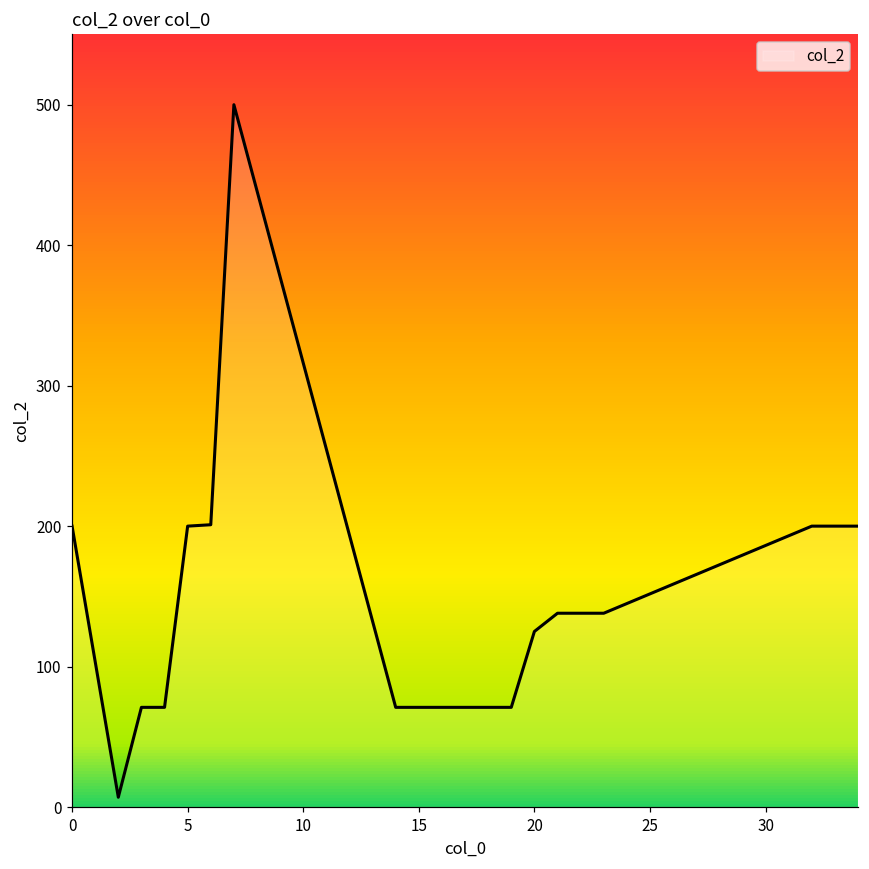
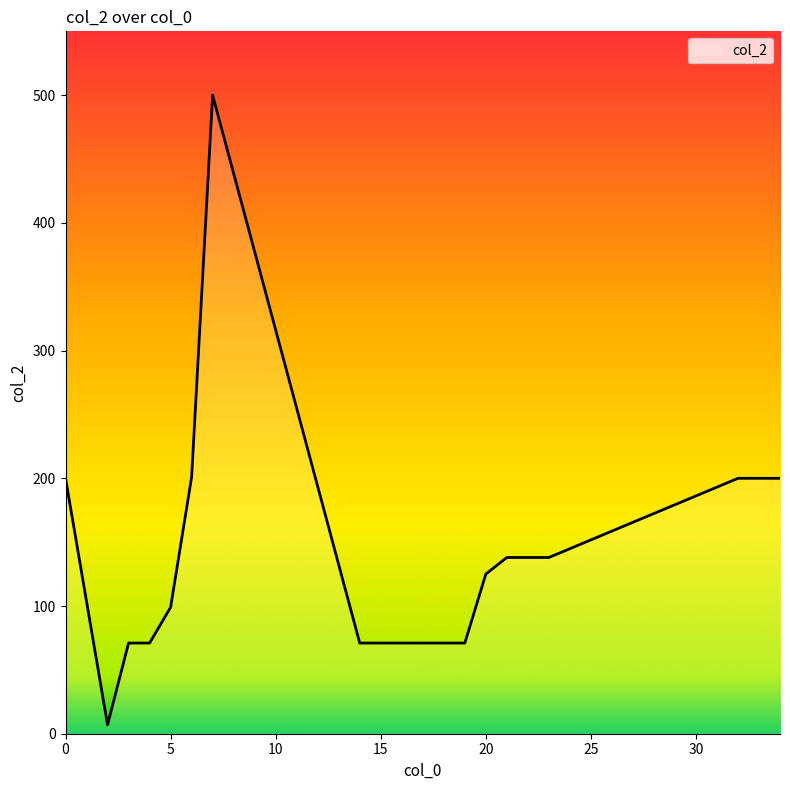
5: 200 -> 99
